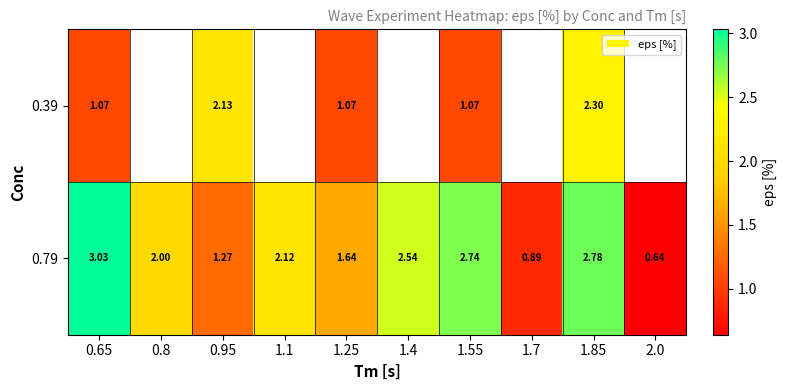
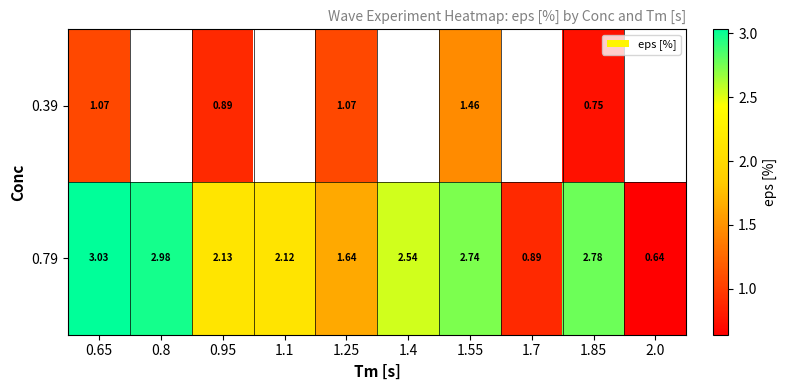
0.39, 0.95: 2.13 -> 0.89
0.39, 1.55: 1.07 -> 1.46
0.39, 1.85: 2.30 -> 0.75
0.79, 0.8: 2.00 -> 2.98
0.79, 0.95: 1.27 -> 2.13
